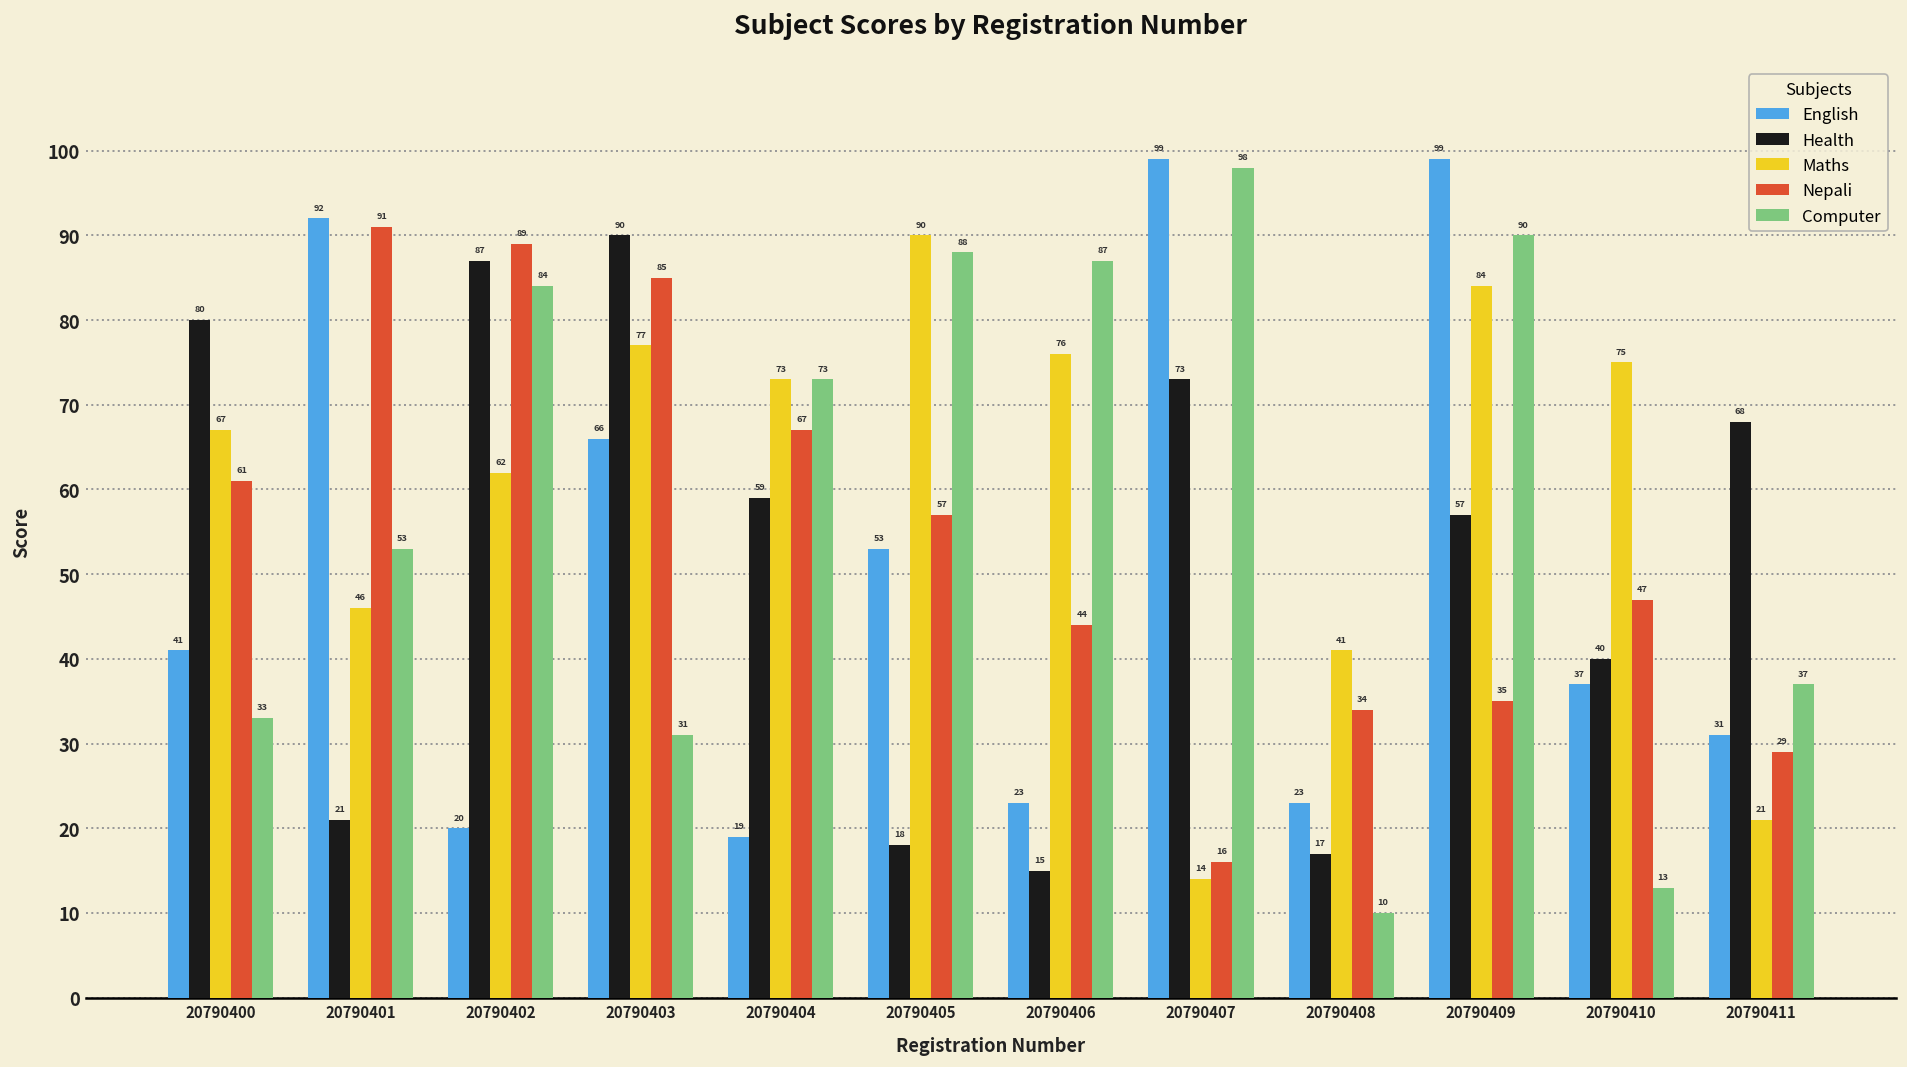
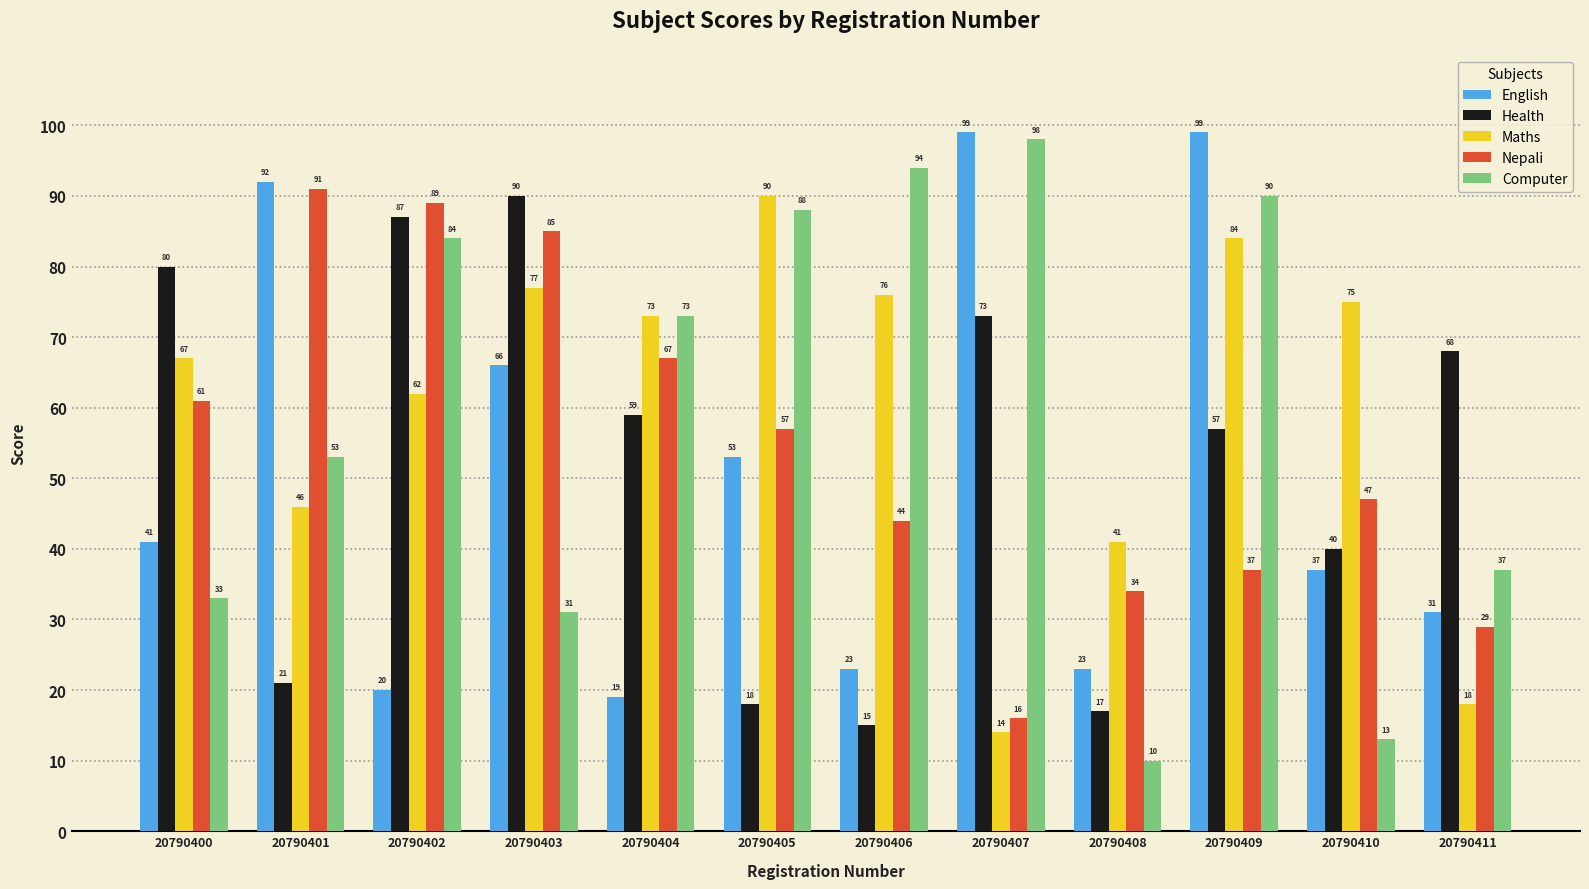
Computer, 20790406: 87 -> 94
Nepali, 20790409: 35 -> 37
Maths, 20790411: 21 -> 18
